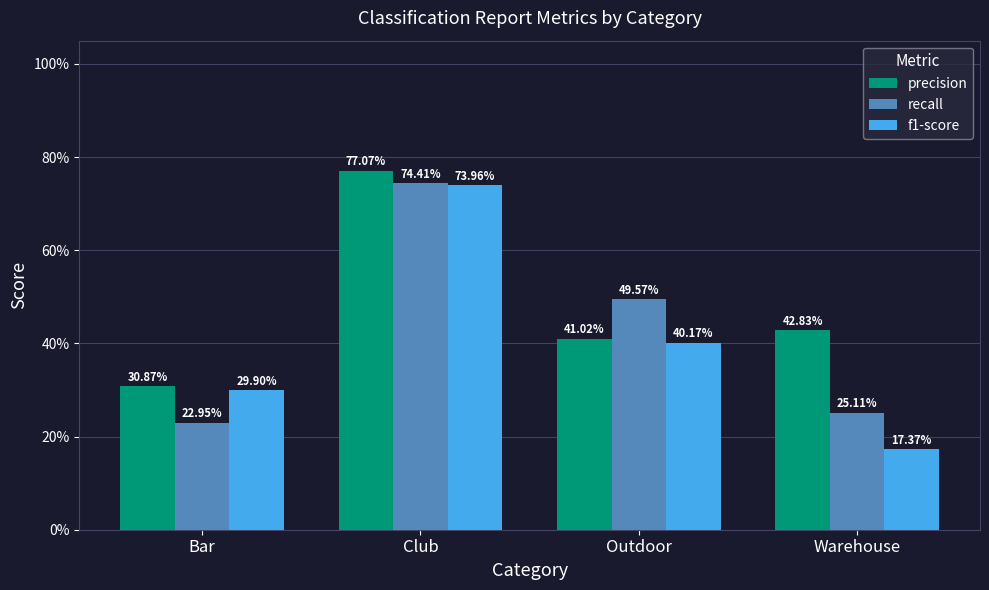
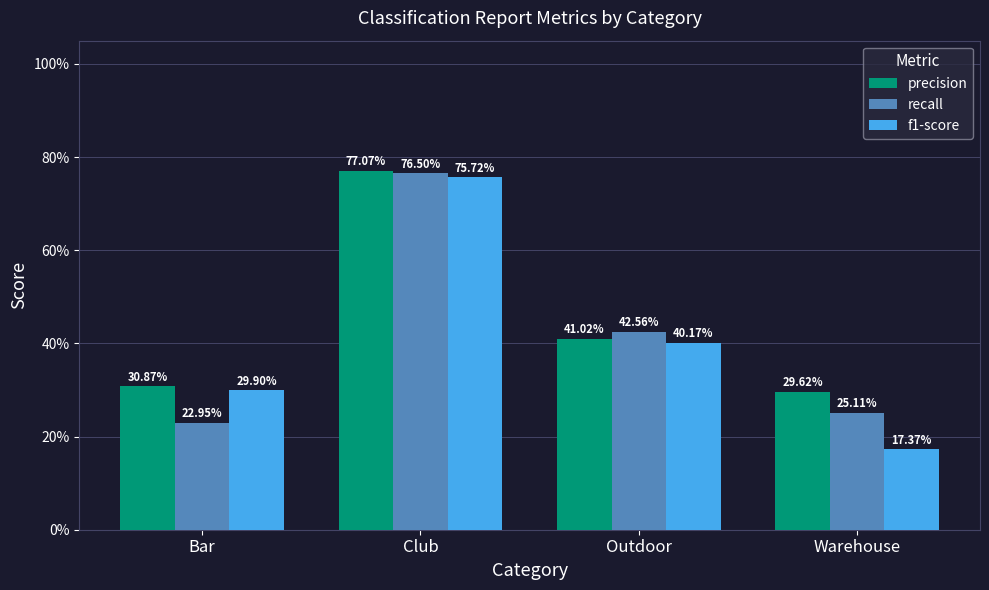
recall, Club: 74.41% -> 76.50%
f1-score, Club: 73.96% -> 75.72%
recall, Outdoor: 49.57% -> 42.56%
precision, Warehouse: 42.83% -> 29.62%
